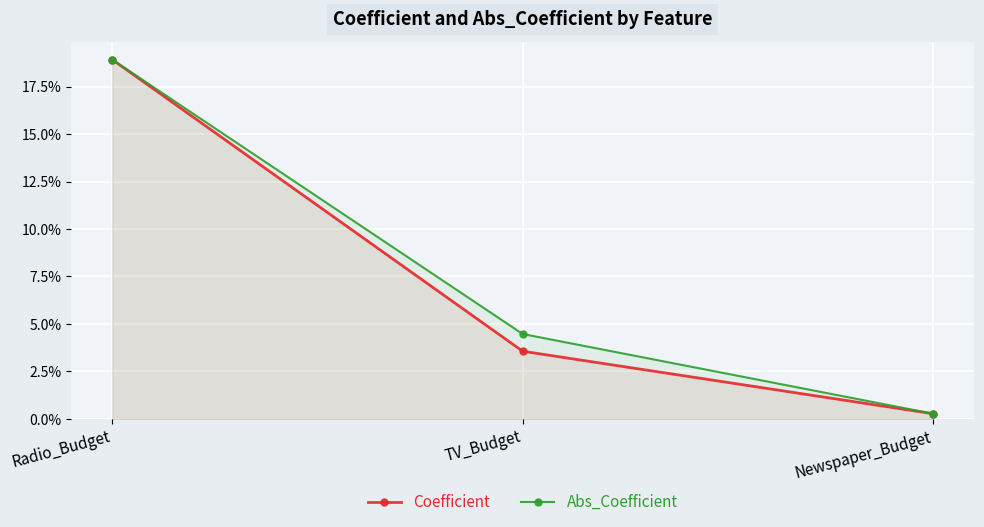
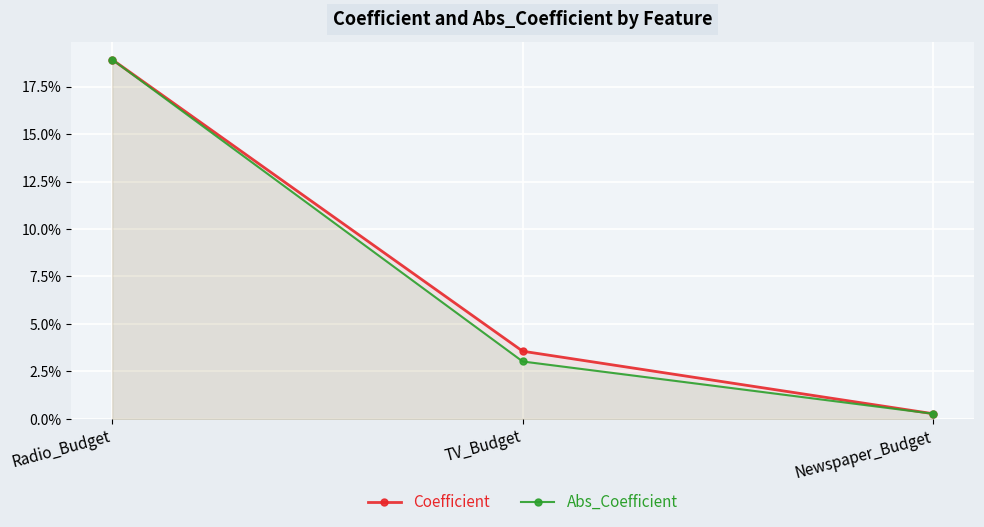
Abs_Coefficient, TV_Budget: 4.5% -> 3.0%
